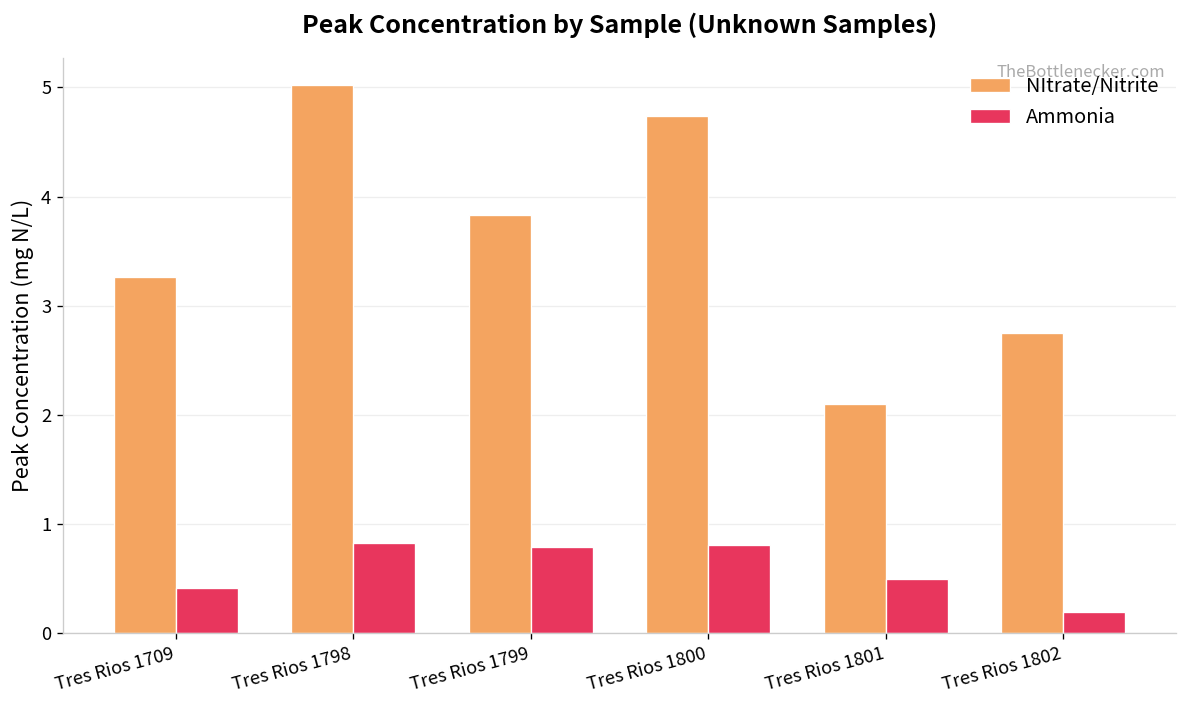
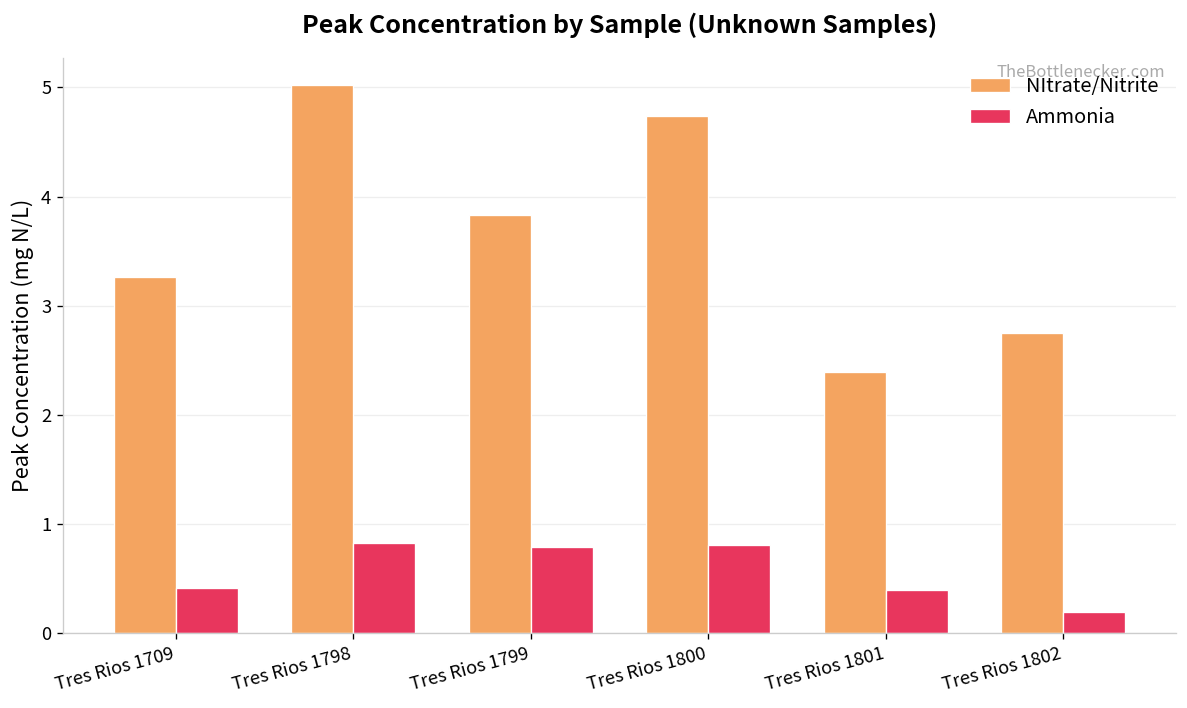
NItrate/Nitrite, Tres Rios 1801: 2.1 -> 2.4
Ammonia, Tres Rios 1801: 0.5 -> 0.4
